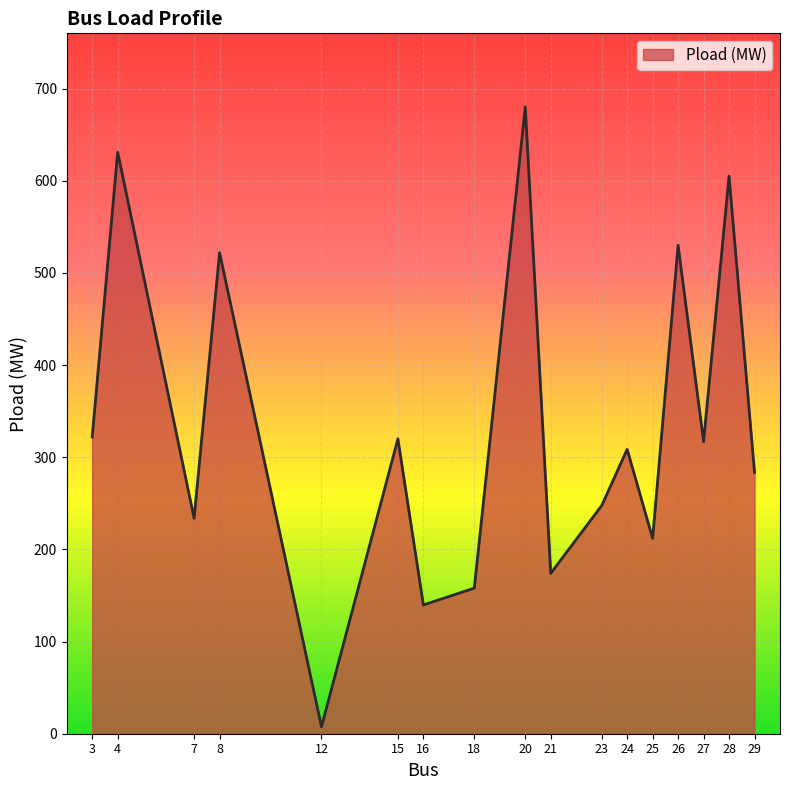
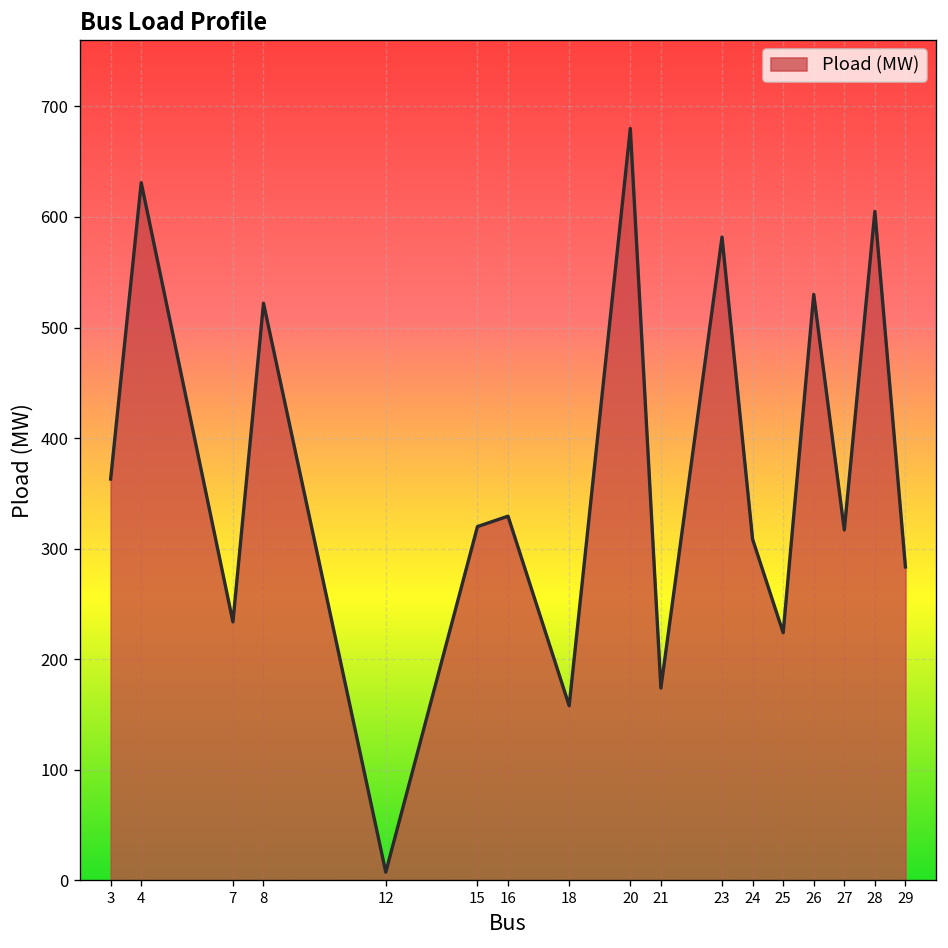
3: 320 -> 360
16: 140 -> 330
23: 250 -> 580
25: 210 -> 220
